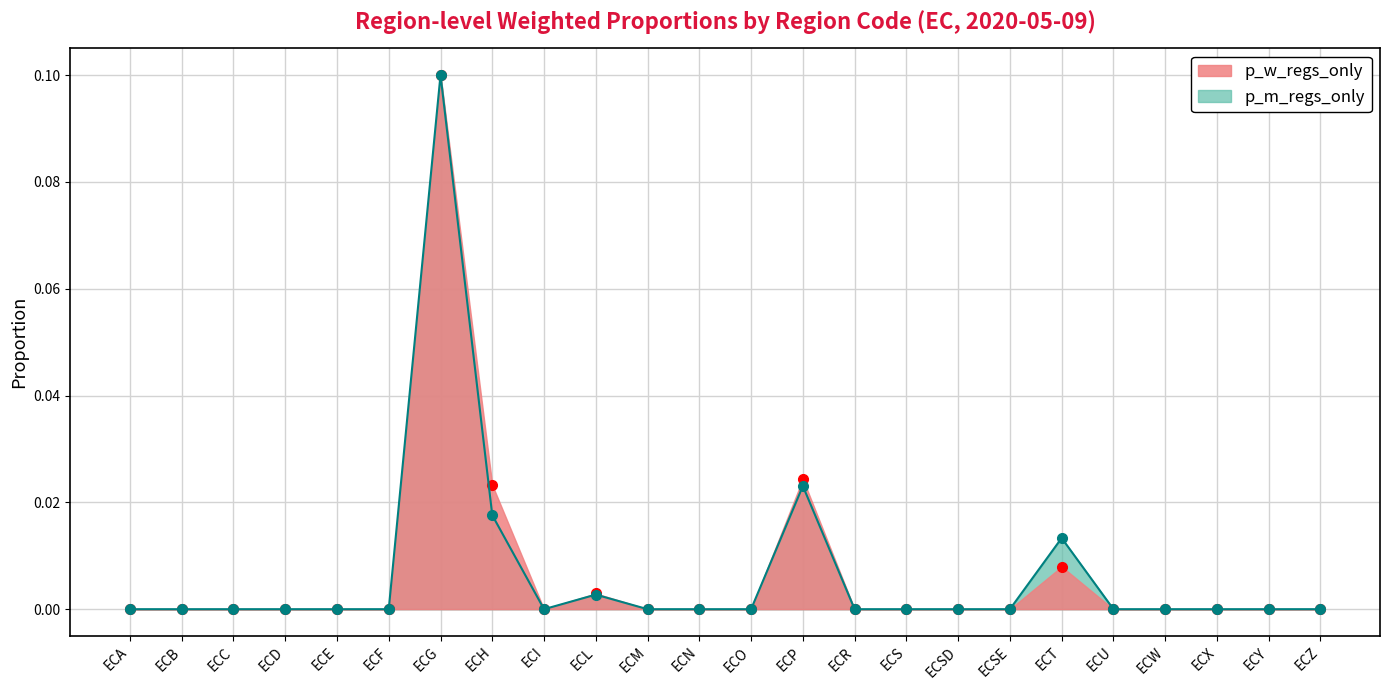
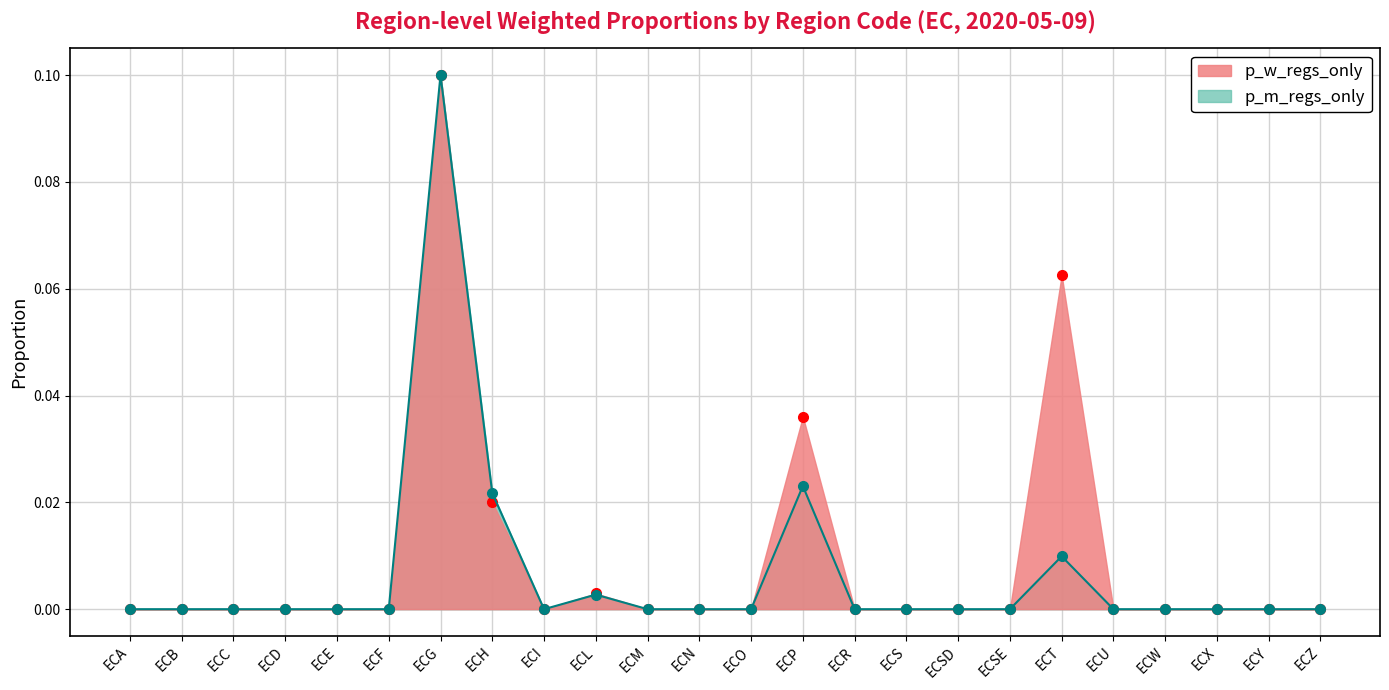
p_w_regs_only, ECH: 0.023 -> 0.020
p_m_regs_only, ECH: 0.018 -> 0.022
p_w_regs_only, ECP: 0.024 -> 0.036
p_w_regs_only, ECT: 0.008 -> 0.063
p_m_regs_only, ECT: 0.013 -> 0.010
